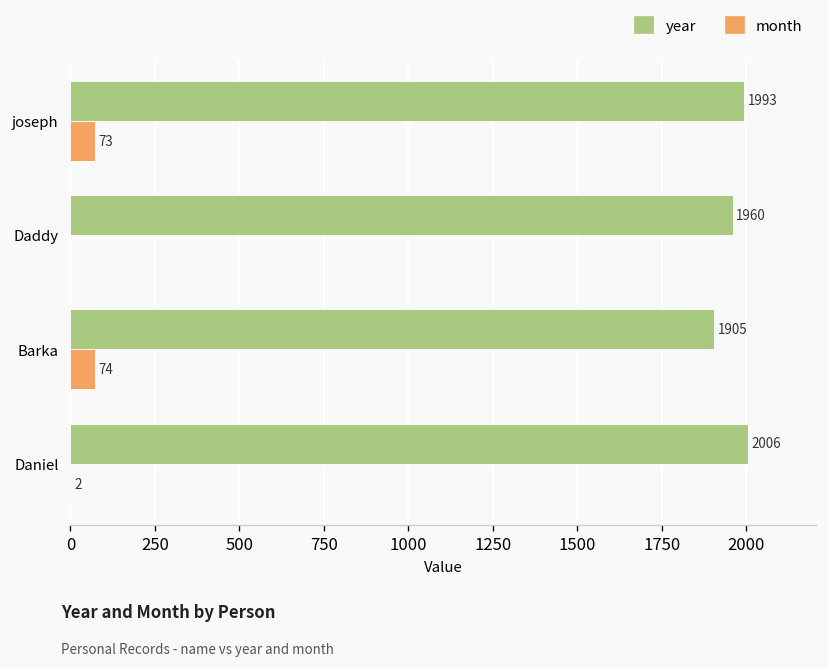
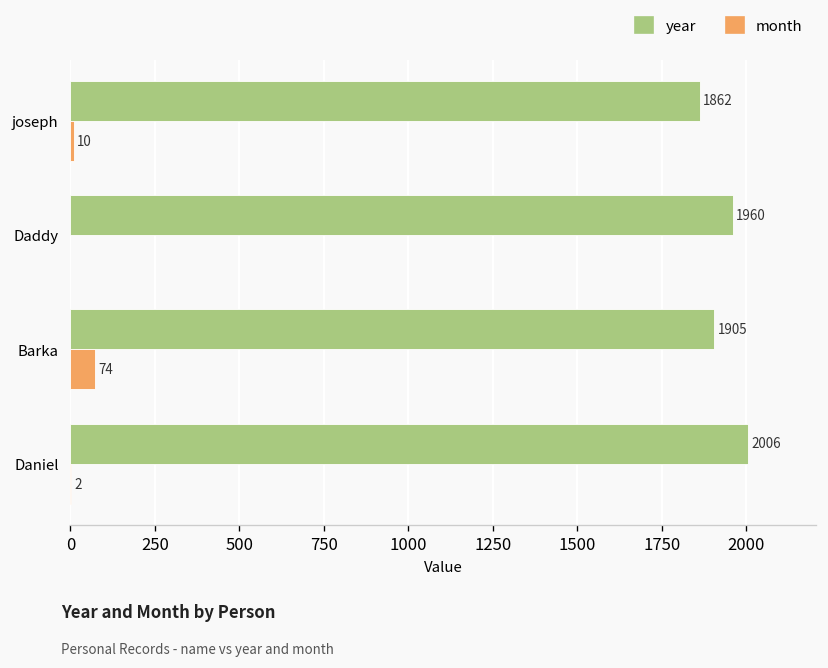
year, joseph: 1993 -> 1862
month, joseph: 73 -> 10
